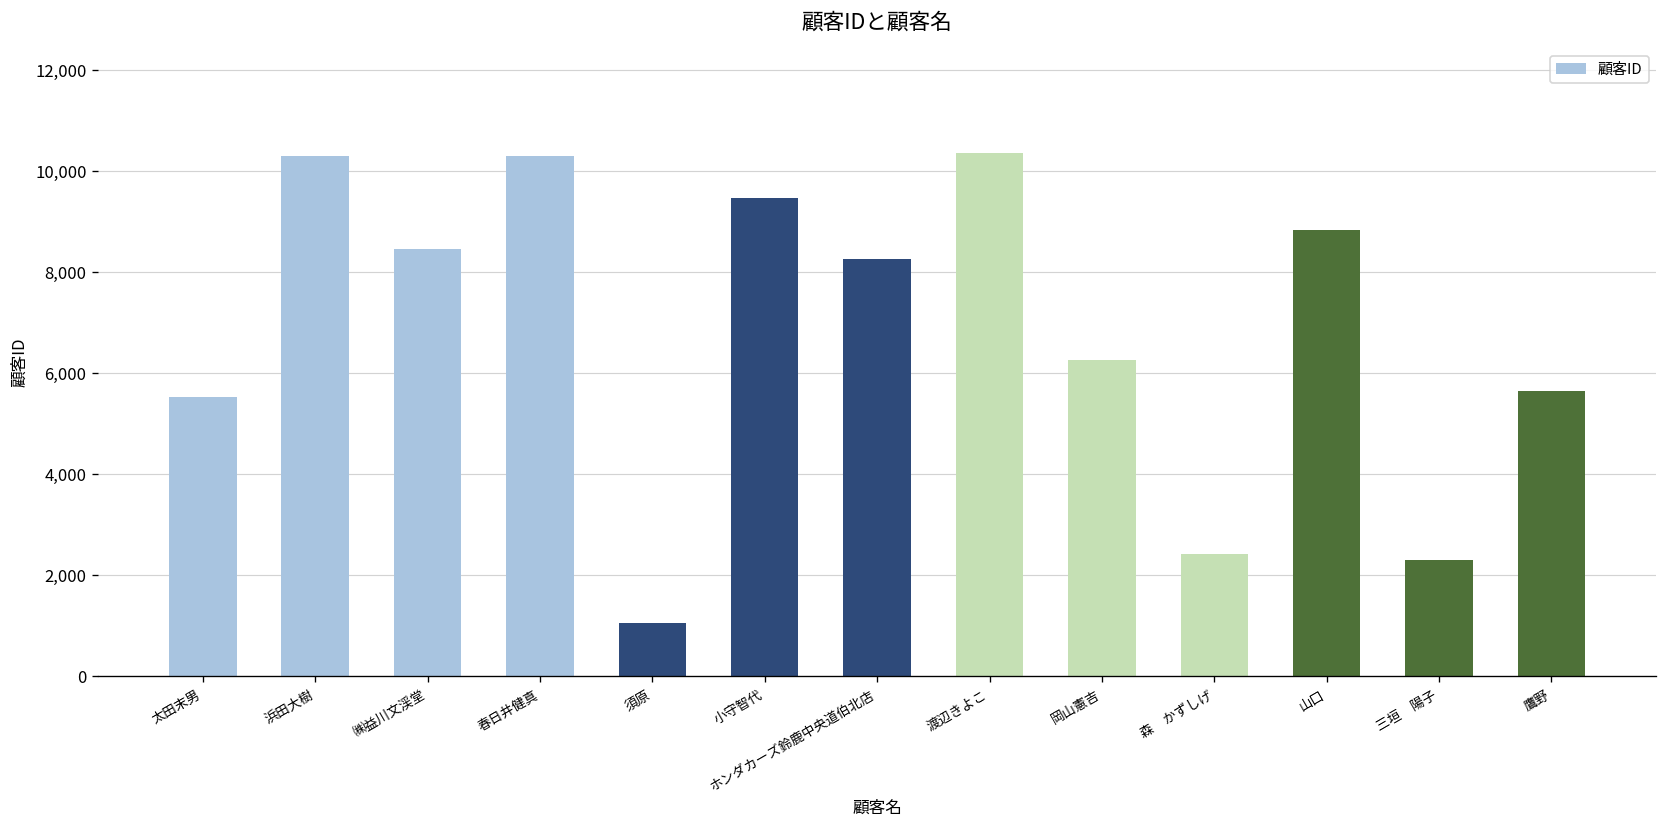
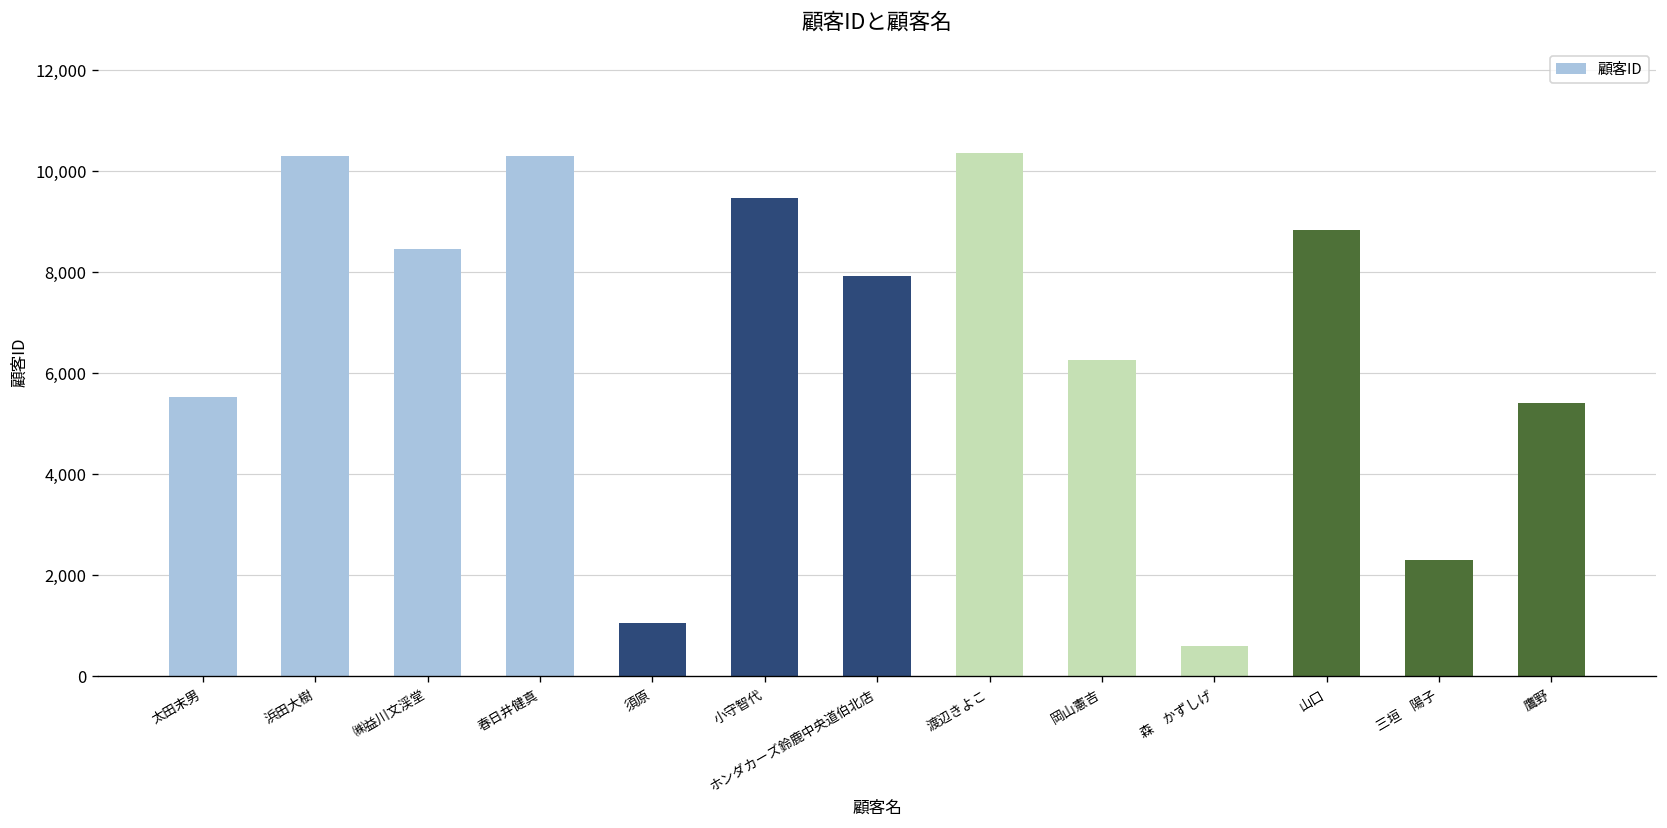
ホンダカーズ鈴鹿中央道伯北店: 8,300 -> 7,900
森 かずしげ: 2,400 -> 600
鷹野: 5,600 -> 5,400
